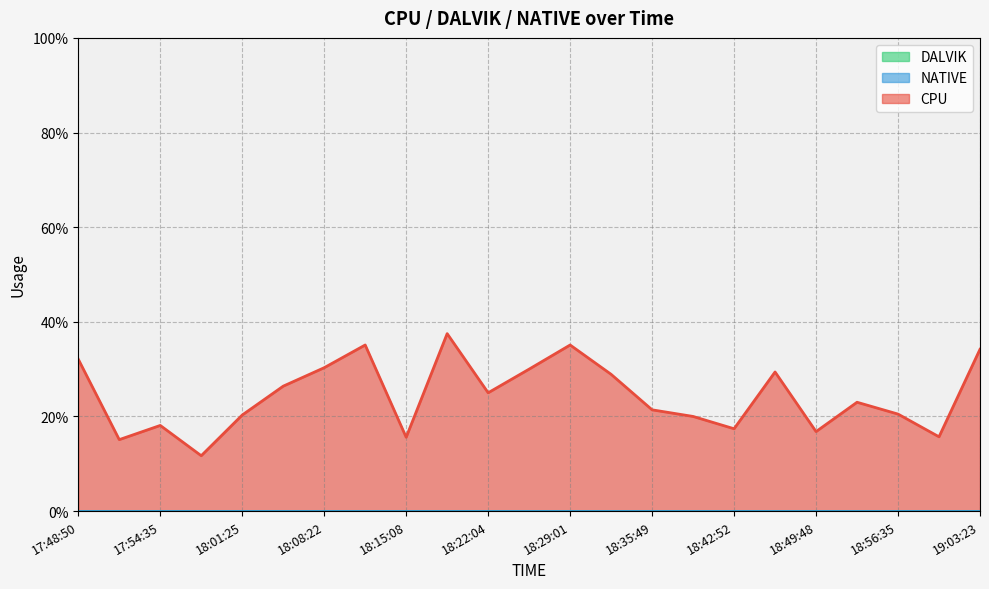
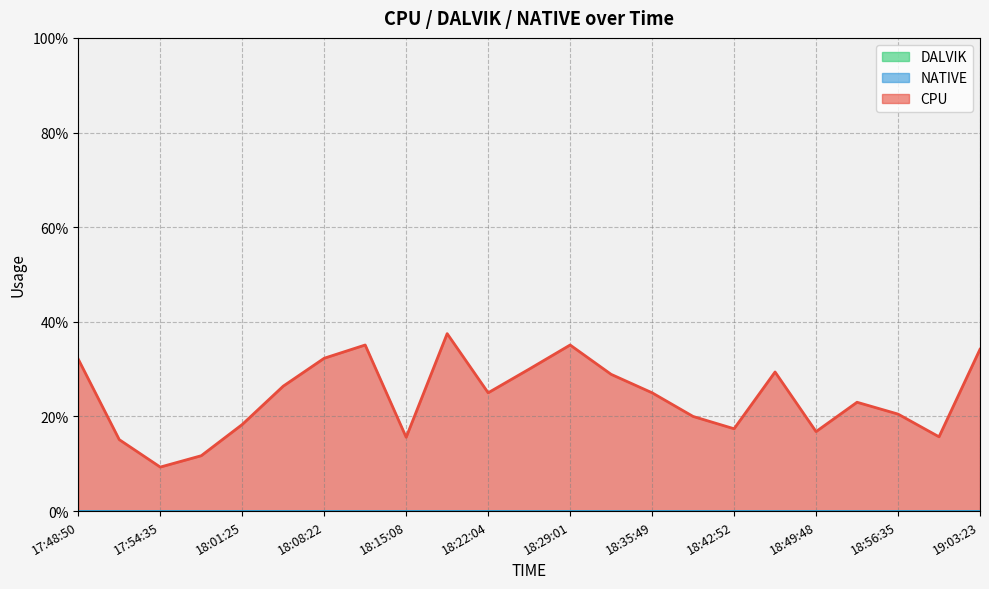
CPU, 17:54:35: 18% -> 9%
CPU, 18:01:25: 20% -> 18%
CPU, 18:08:22: 30% -> 32%
CPU, 18:35:49: 21% -> 25%
